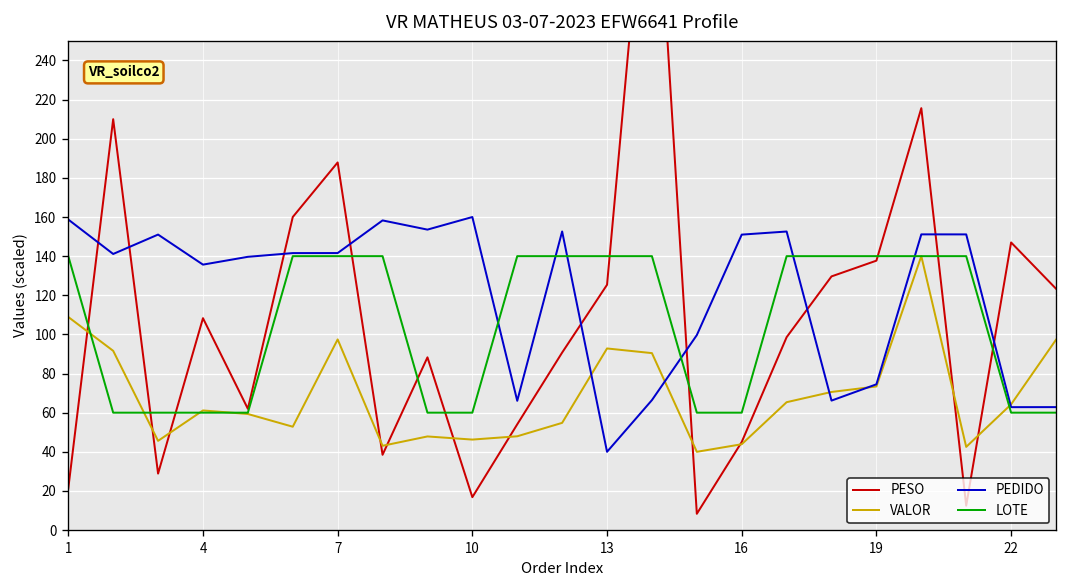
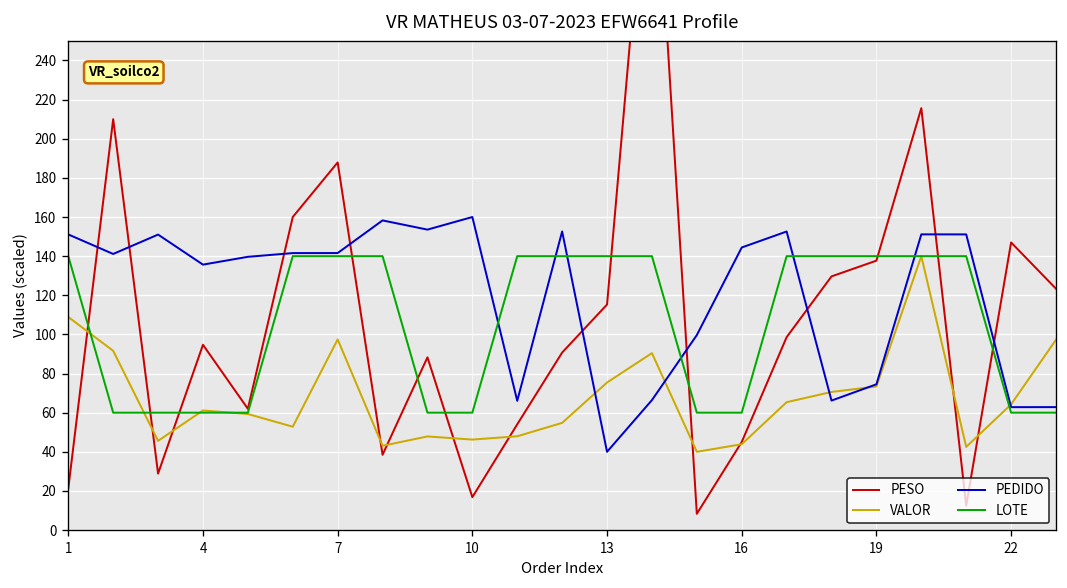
PEDIDO, 1: 159 -> 151
PESO, 4: 108 -> 95
PESO, 13: 125 -> 115
VALOR, 13: 93 -> 75
PEDIDO, 16: 151 -> 144
